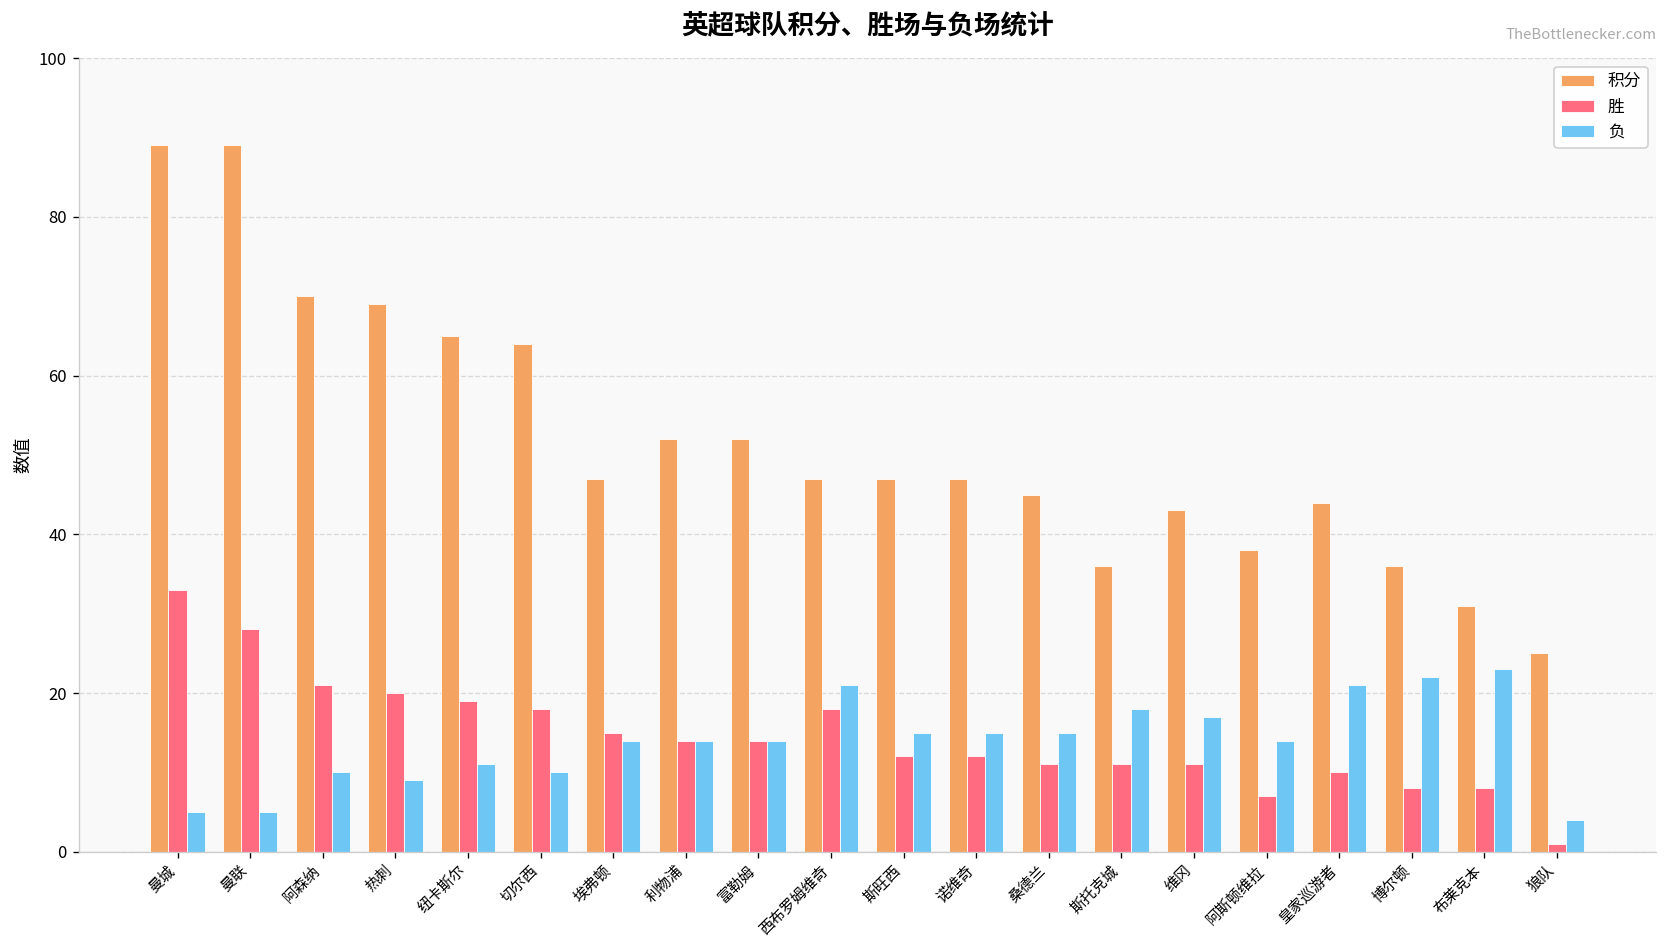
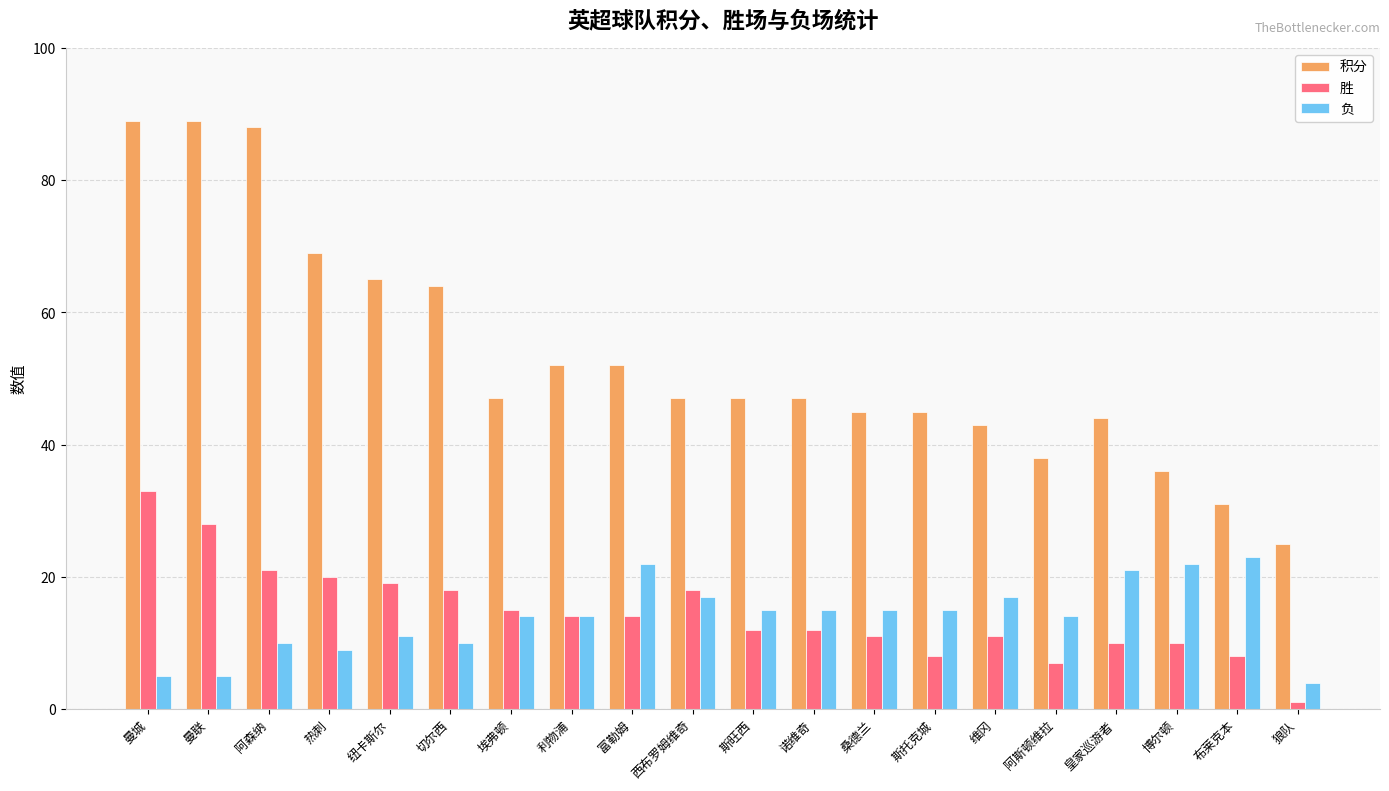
积分, 阿森纳: 70 -> 88
负, 富勒姆: 14 -> 22
负, 西布罗姆维奇: 21 -> 17
积分, 斯托克城: 36 -> 45
胜, 斯托克城: 11 -> 8
负, 斯托克城: 18 -> 15
胜, 博尔顿: 8 -> 10
